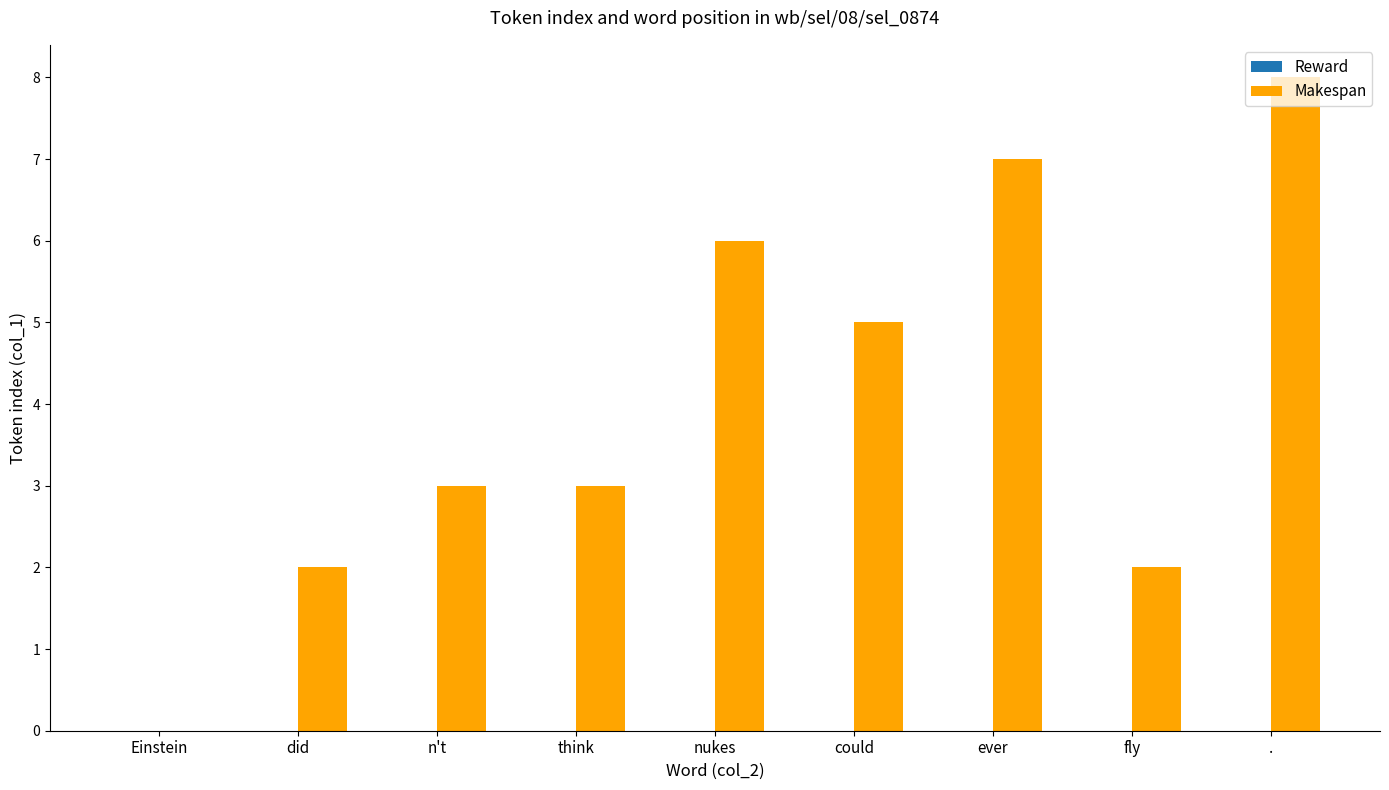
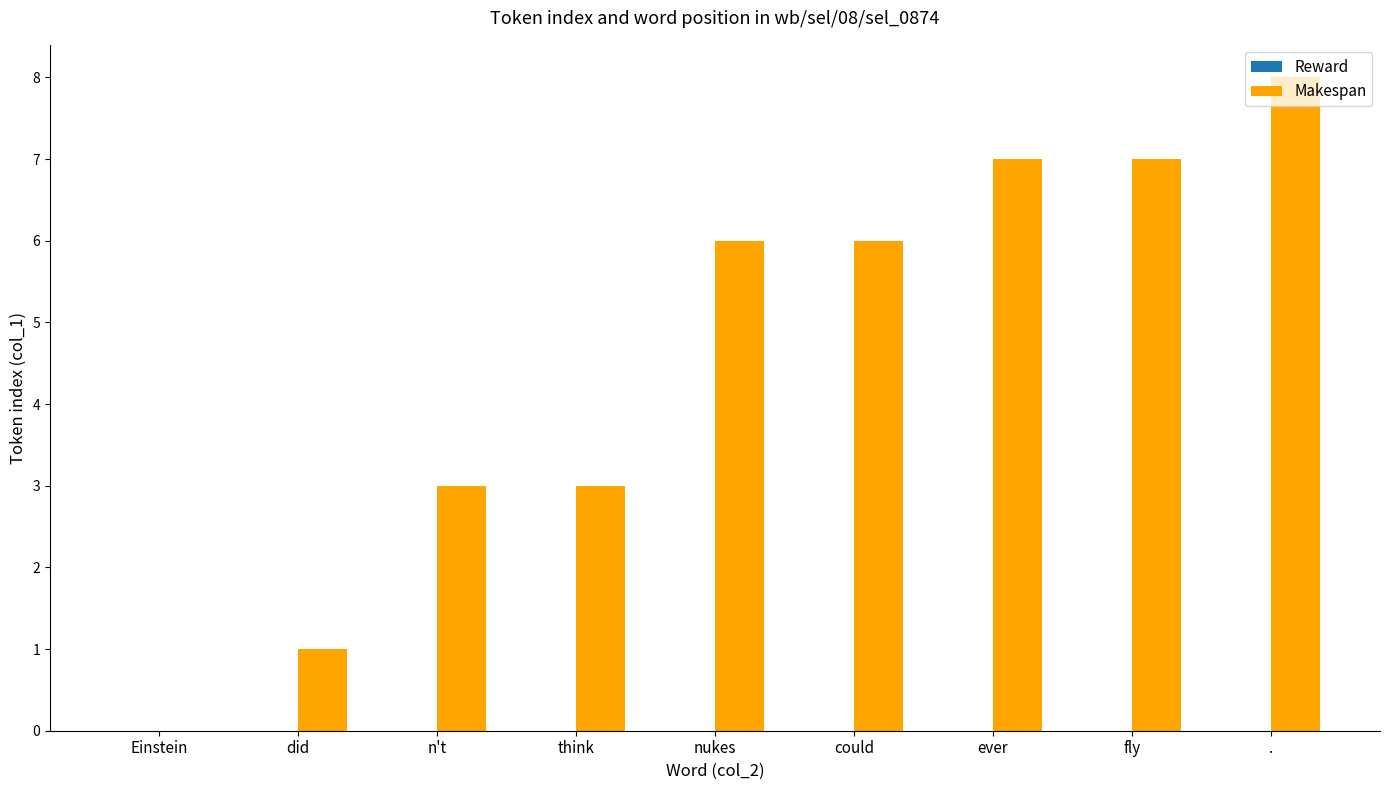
Makespan, did: 2 -> 1
Makespan, could: 5 -> 6
Makespan, fly: 2 -> 7
